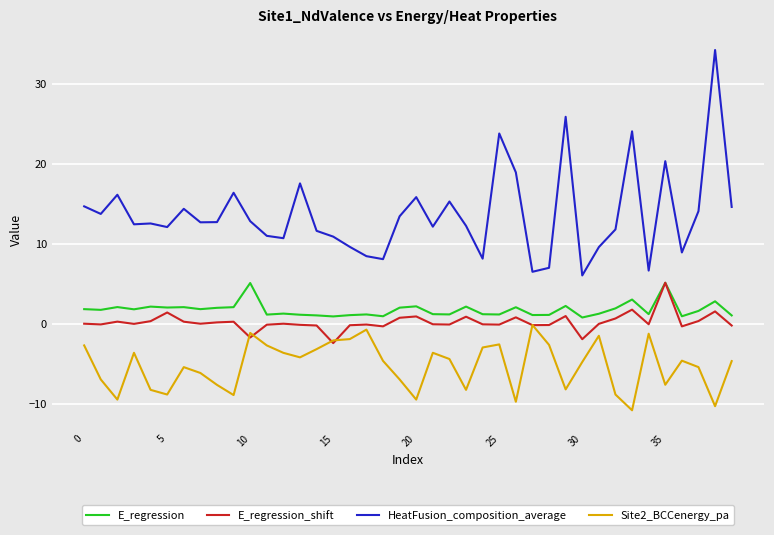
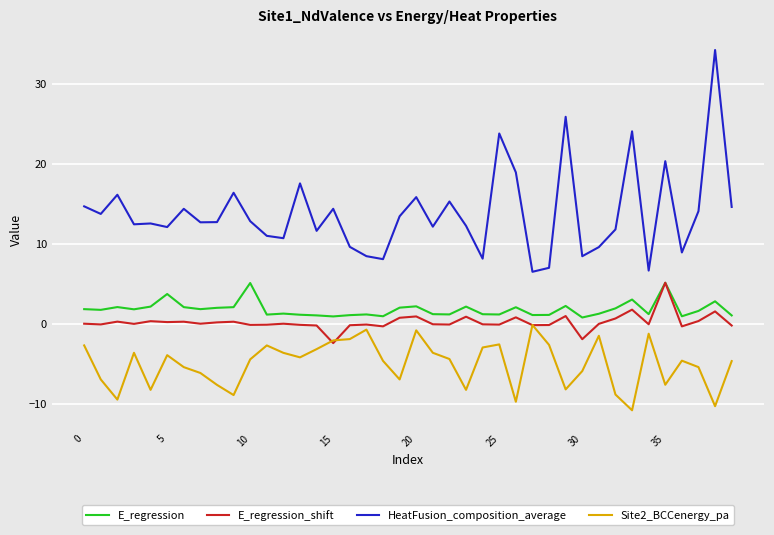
E_regression, 5: 2 -> 4
E_regression_shift, 5: 1 -> 0
Site2_BCCenergy_pa, 5: -9 -> -4
E_regression_shift, 10: -2 -> 0
Site2_BCCenergy_pa, 10: -1 -> -4
HeatFusion_composition_average, 15: 11 -> 14
Site2_BCCenergy_pa, 20: -10 -> -1
HeatFusion_composition_average, 30: 6 -> 8
Site2_BCCenergy_pa, 30: -5 -> -6
